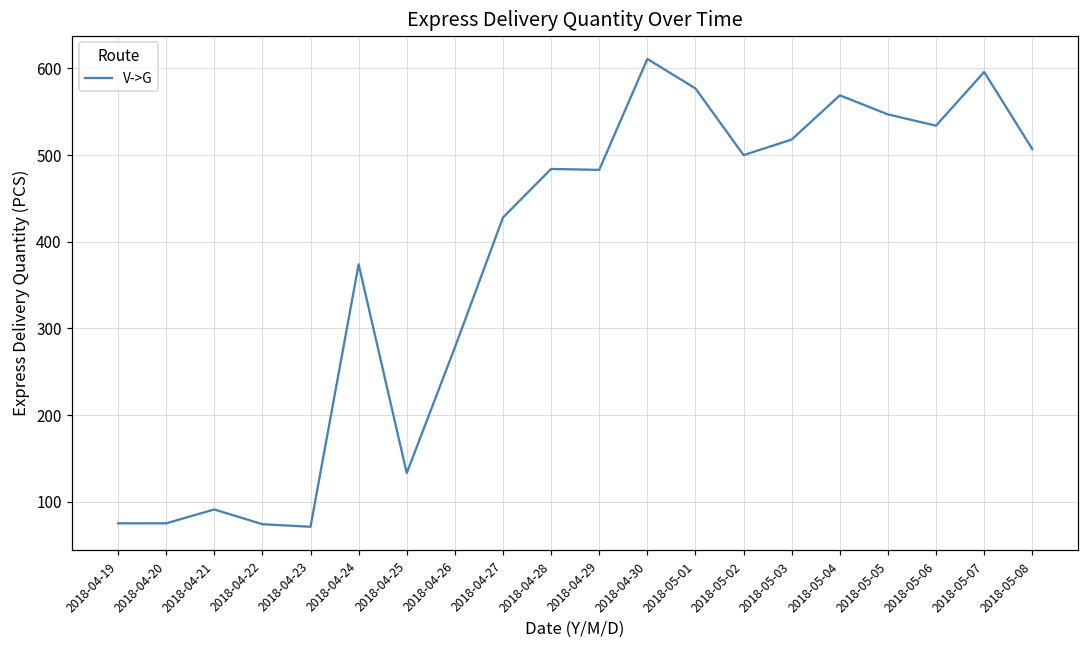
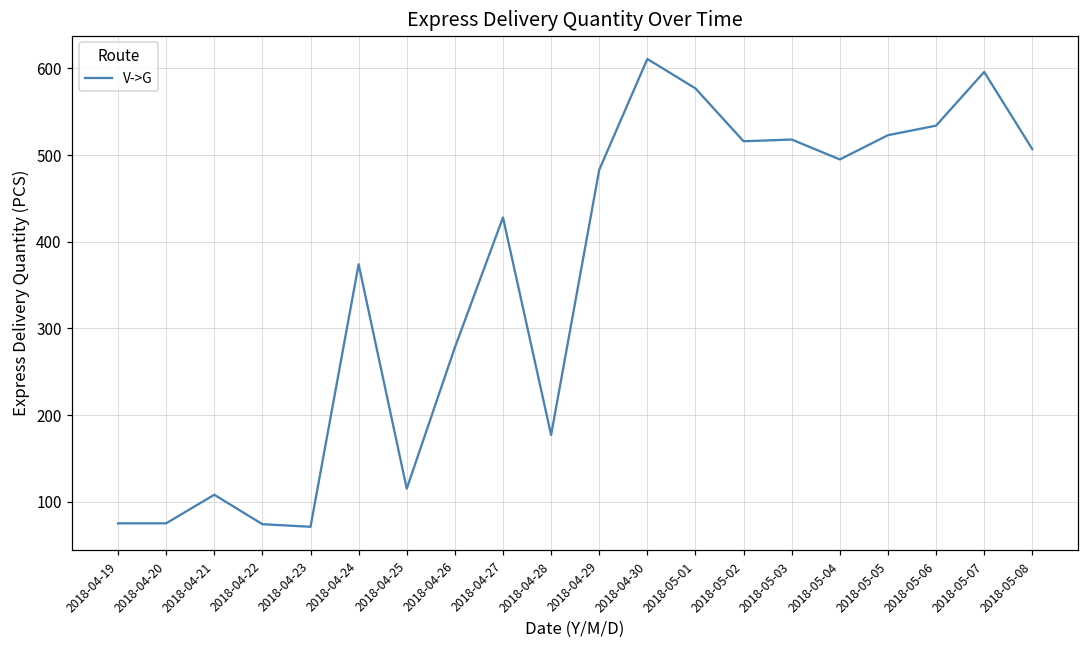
2018-04-21: 90 -> 110
2018-04-25: 130 -> 120
2018-04-28: 480 -> 180
2018-05-02: 500 -> 520
2018-05-04: 570 -> 500
2018-05-05: 550 -> 520
